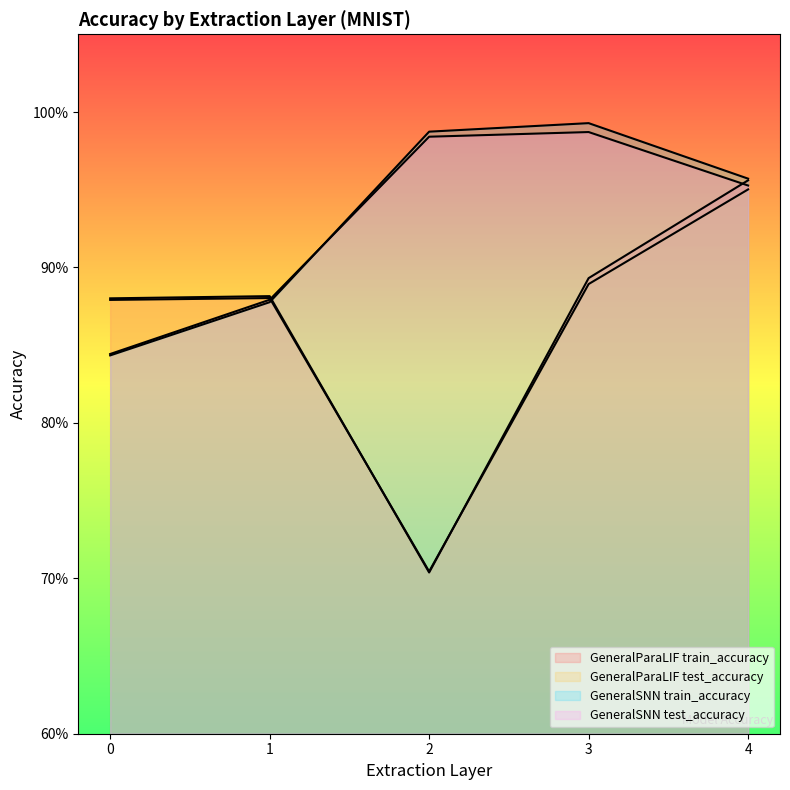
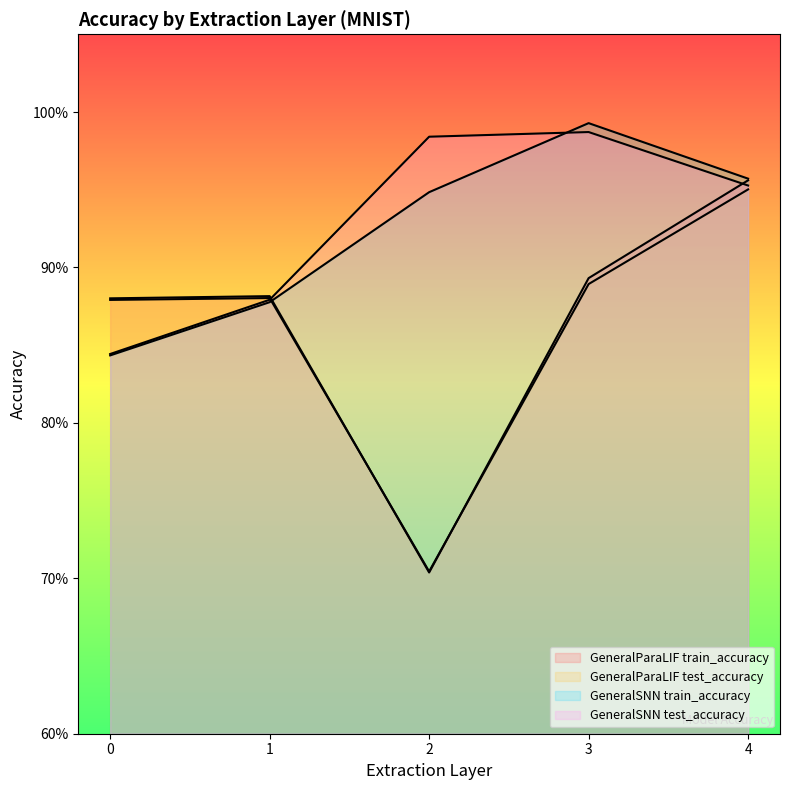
GeneralSNN train_accuracy, 2: 98.7% -> 94.8%
